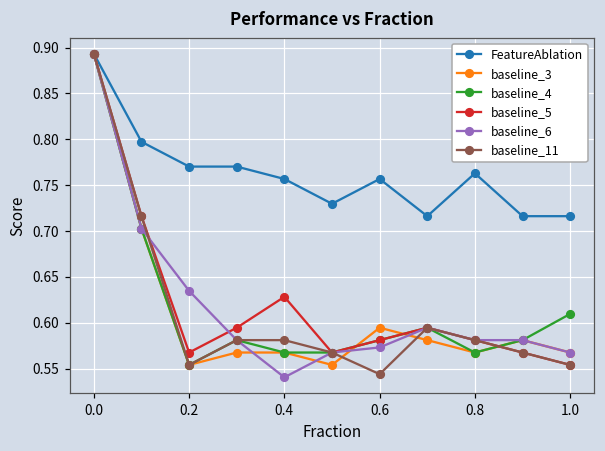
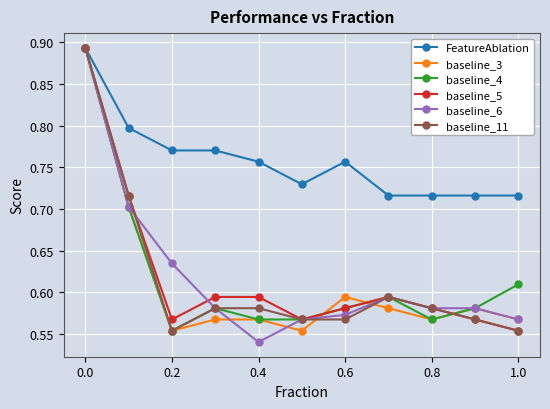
baseline_5, 0.4: 0.63 -> 0.59
baseline_11, 0.6: 0.54 -> 0.57
FeatureAblation, 0.8: 0.76 -> 0.72
